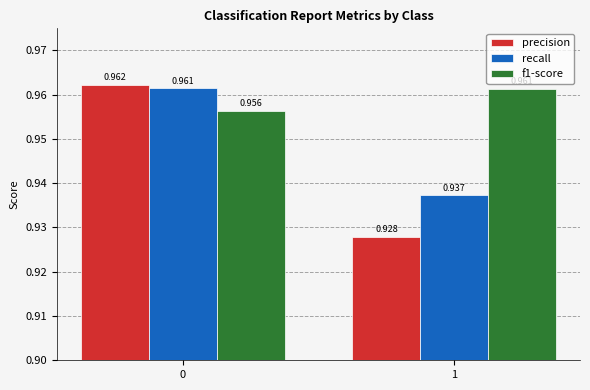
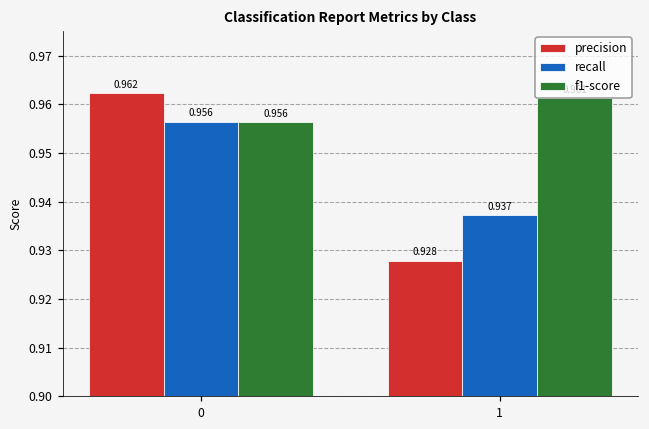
recall, 0: 0.961 -> 0.956
